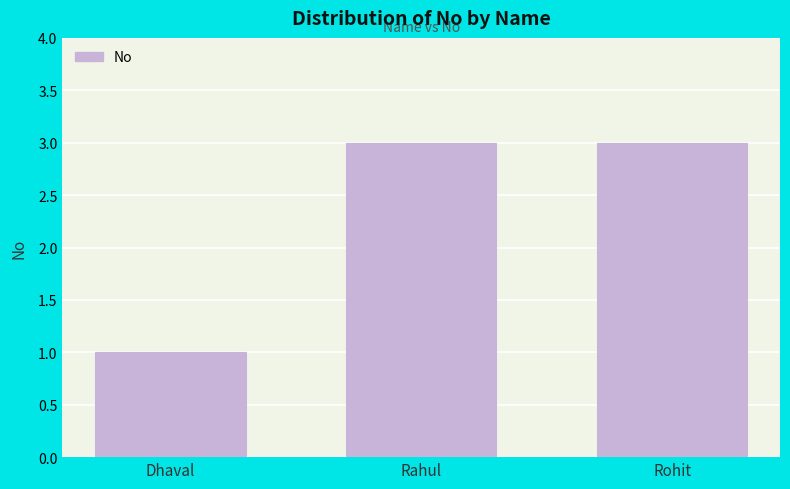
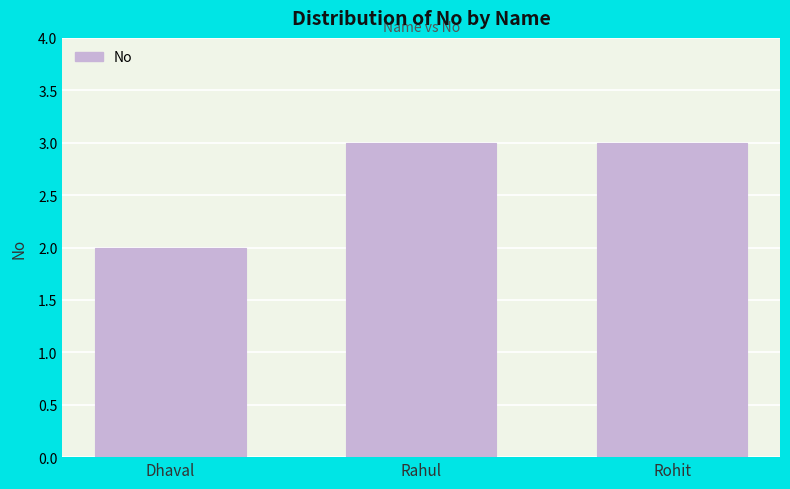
Dhaval: 1 -> 2
